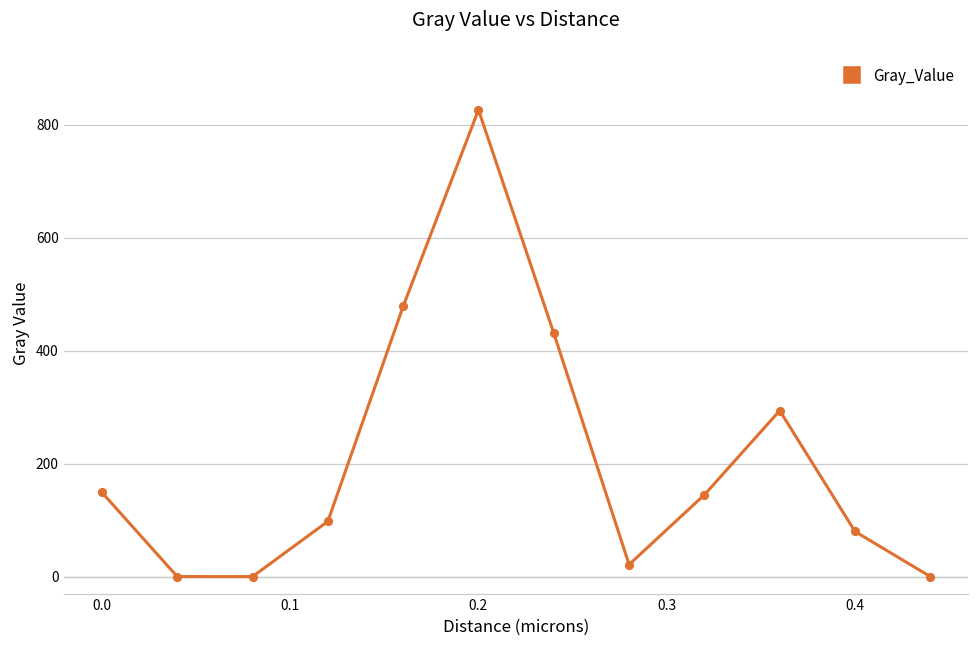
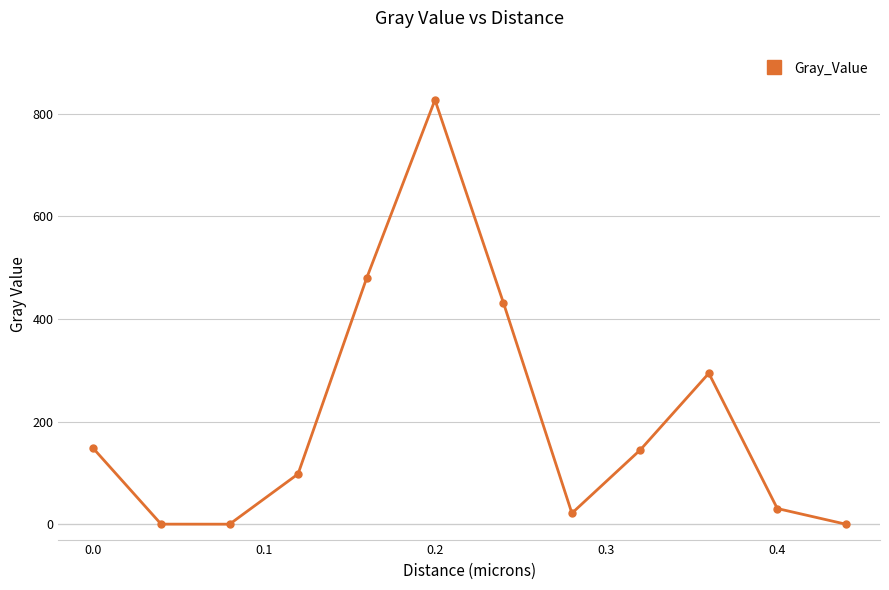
0.4: 80 -> 30
